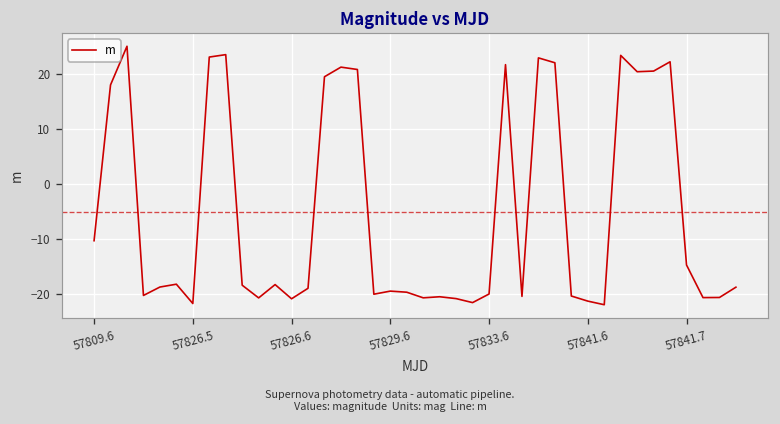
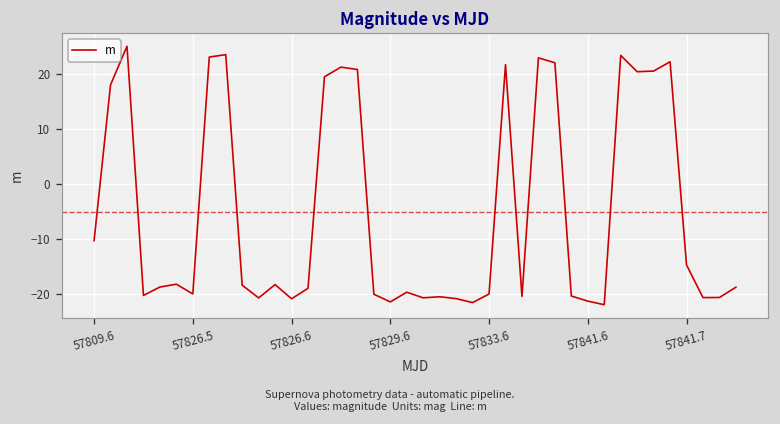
57826.5: -22 -> -20
57829.6: -19 -> -21
